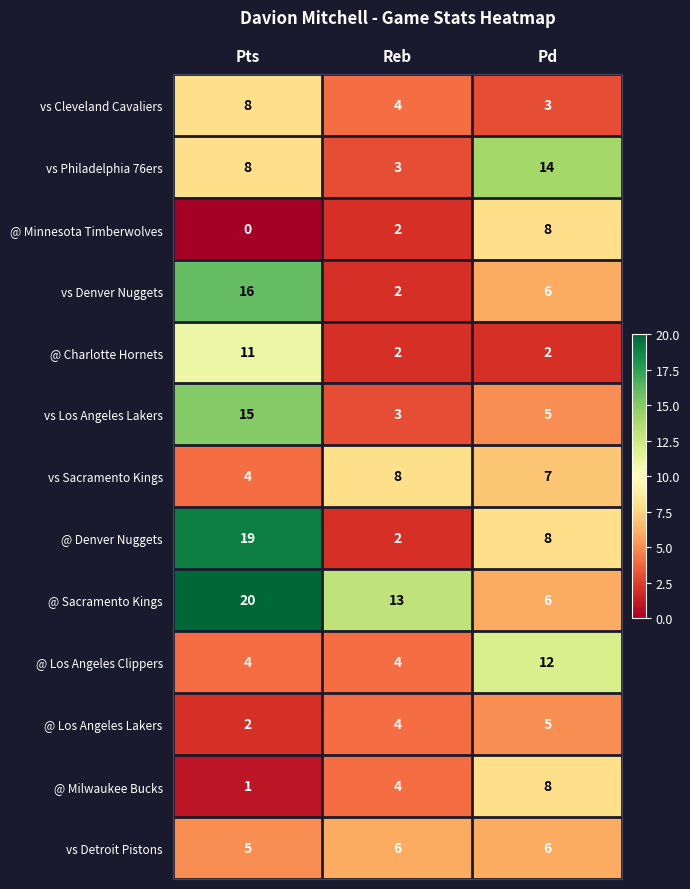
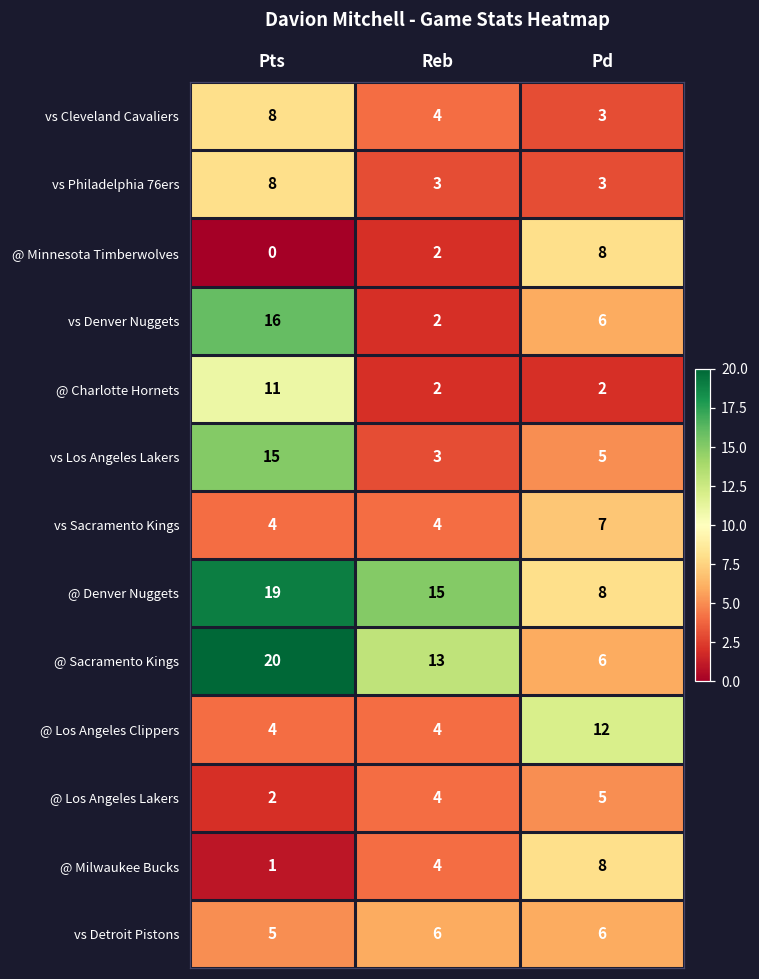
vs Philadelphia 76ers, Pd: 14 -> 3
vs Sacramento Kings, Reb: 8 -> 4
@ Denver Nuggets, Reb: 2 -> 15
